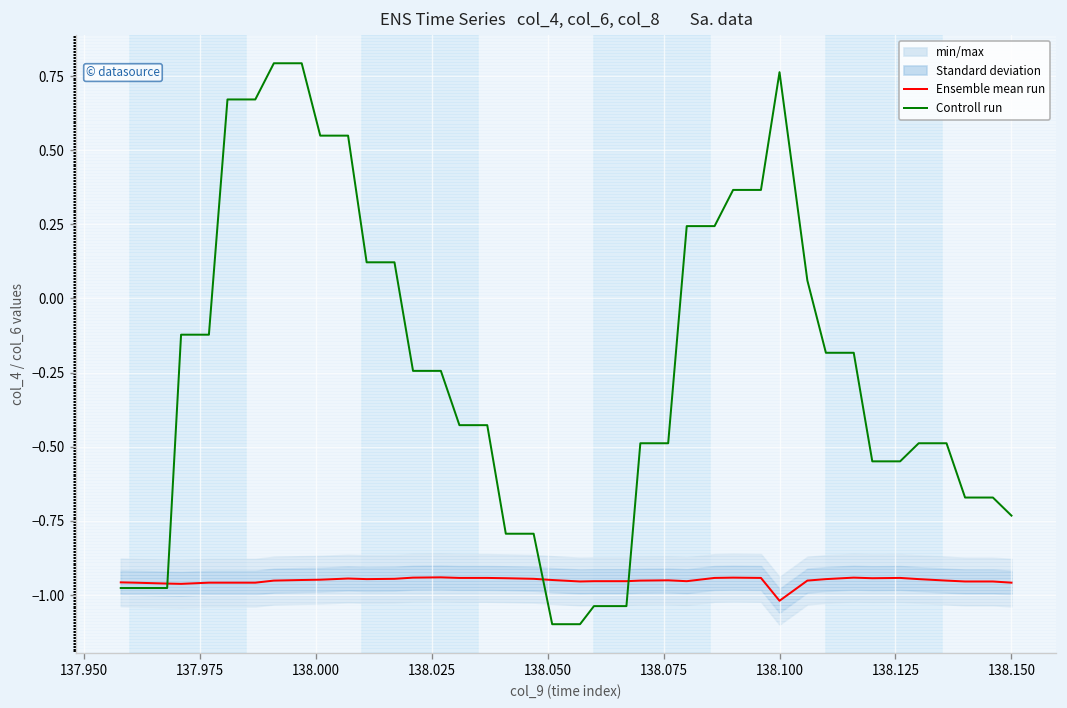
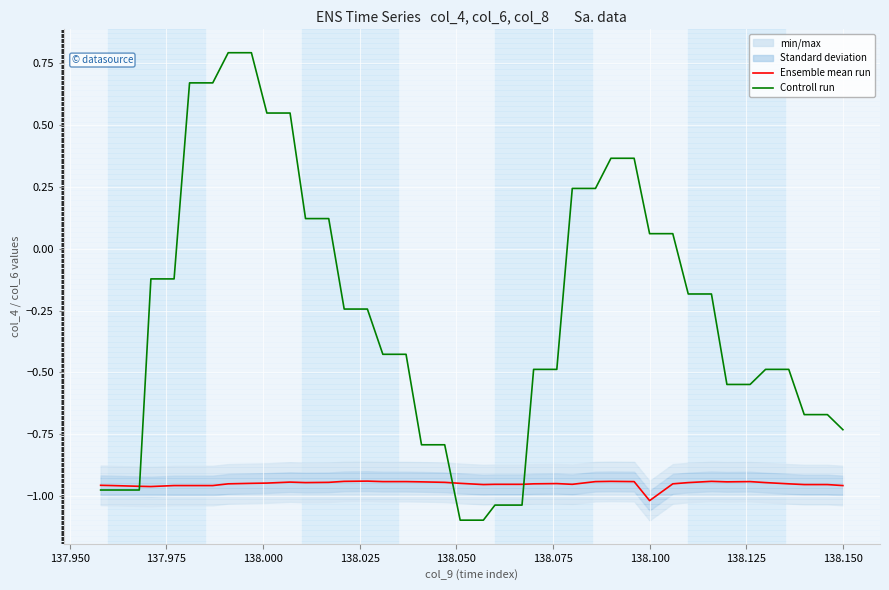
Controll run, 138.100: 0.76 -> 0.06
